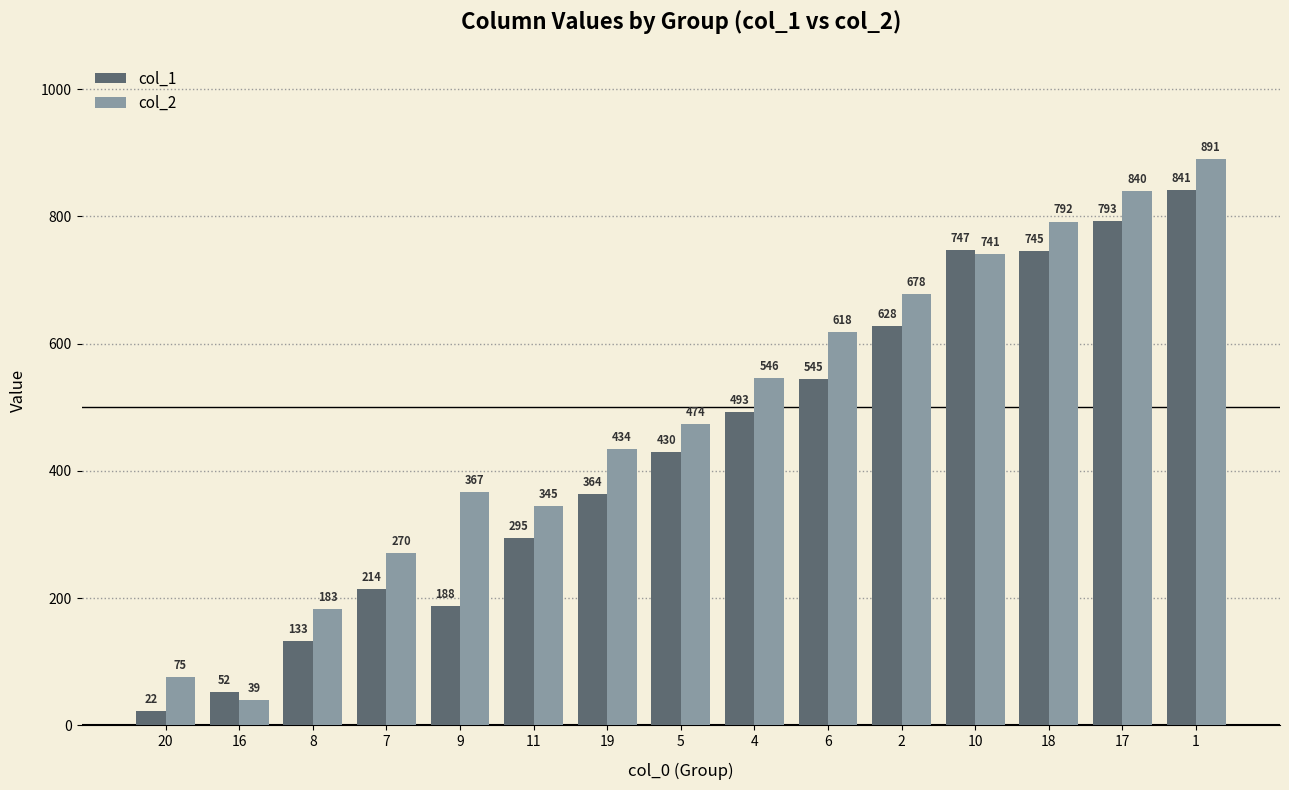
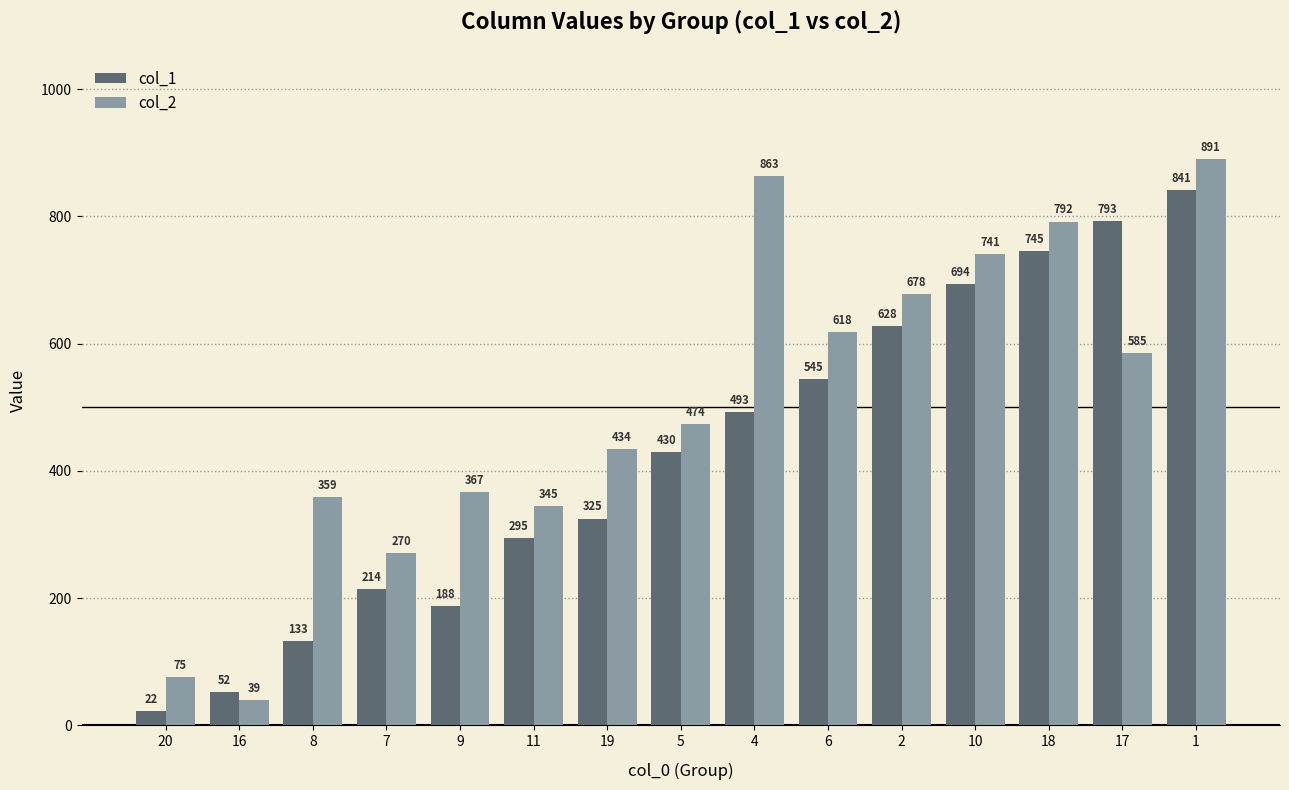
col_2, 8: 183 -> 359
col_1, 19: 364 -> 325
col_2, 4: 546 -> 863
col_1, 10: 747 -> 694
col_2, 17: 840 -> 585
